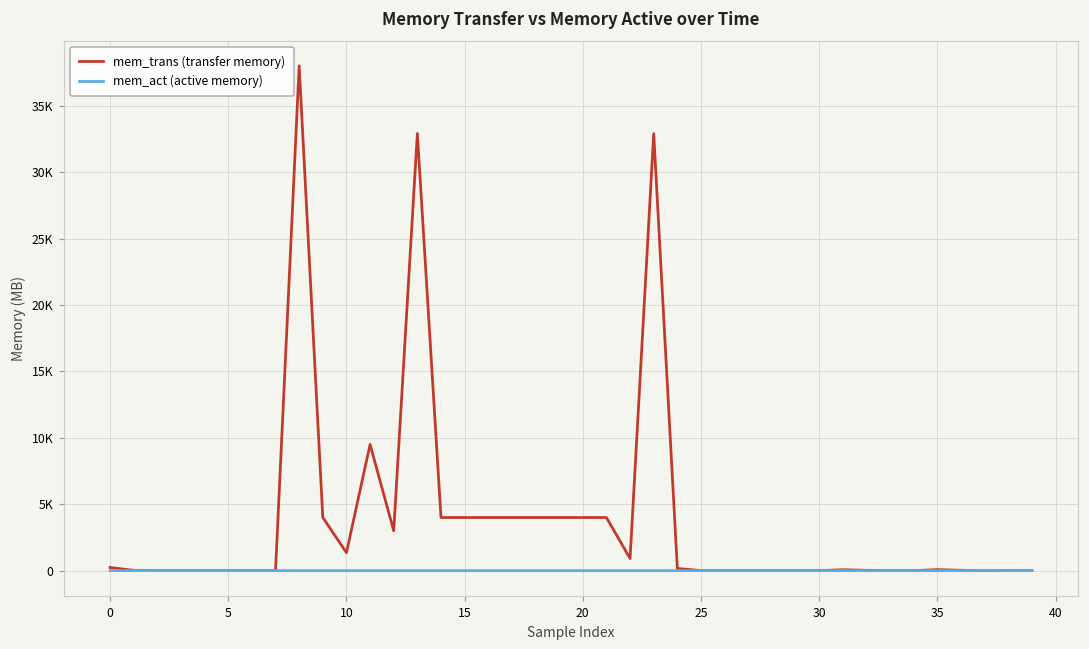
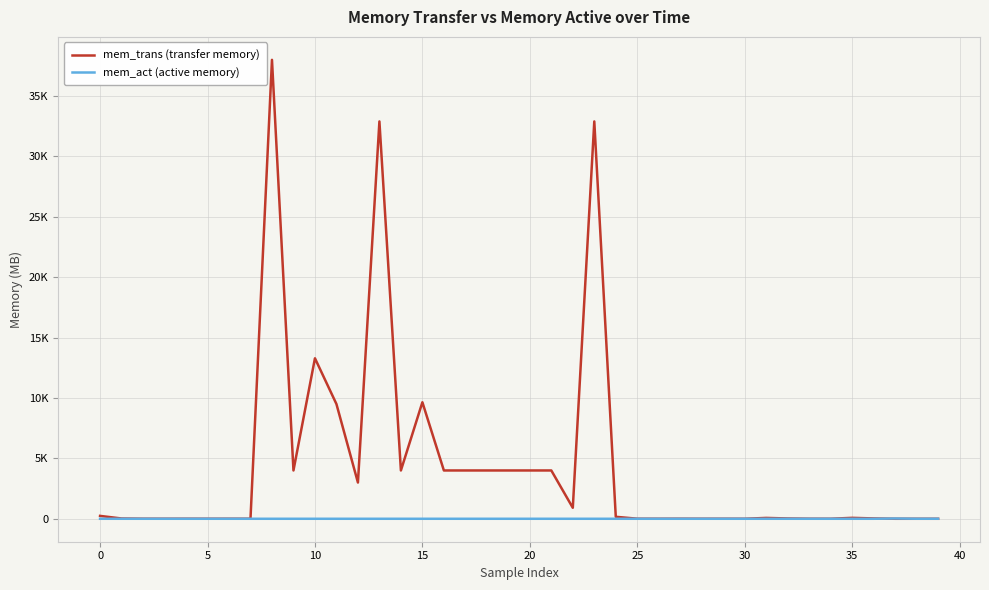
mem_trans (transfer memory), 10: 1400 -> 13300
mem_trans (transfer memory), 15: 4000 -> 9600
